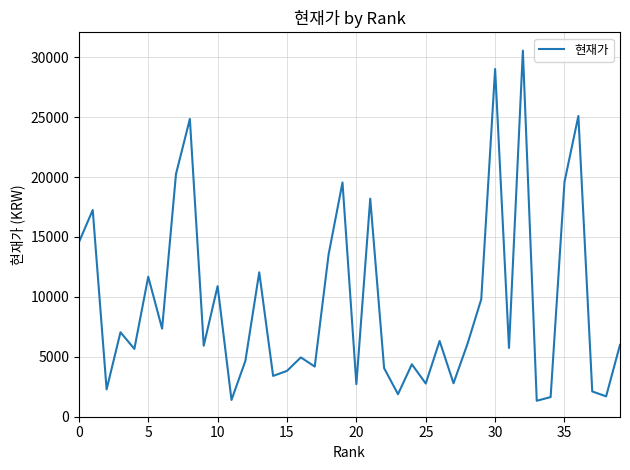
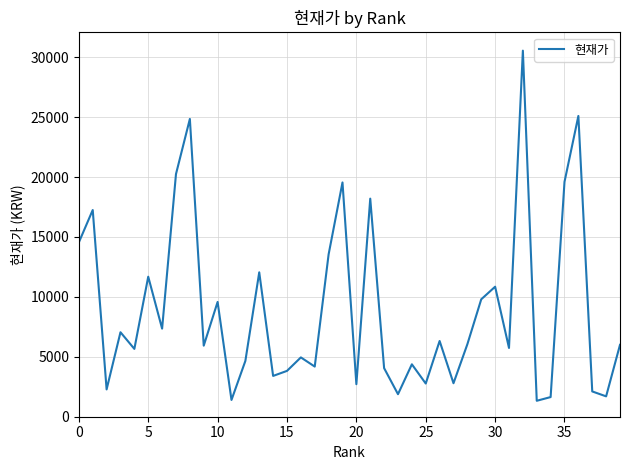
10: 10900 -> 9600
30: 29000 -> 10900
